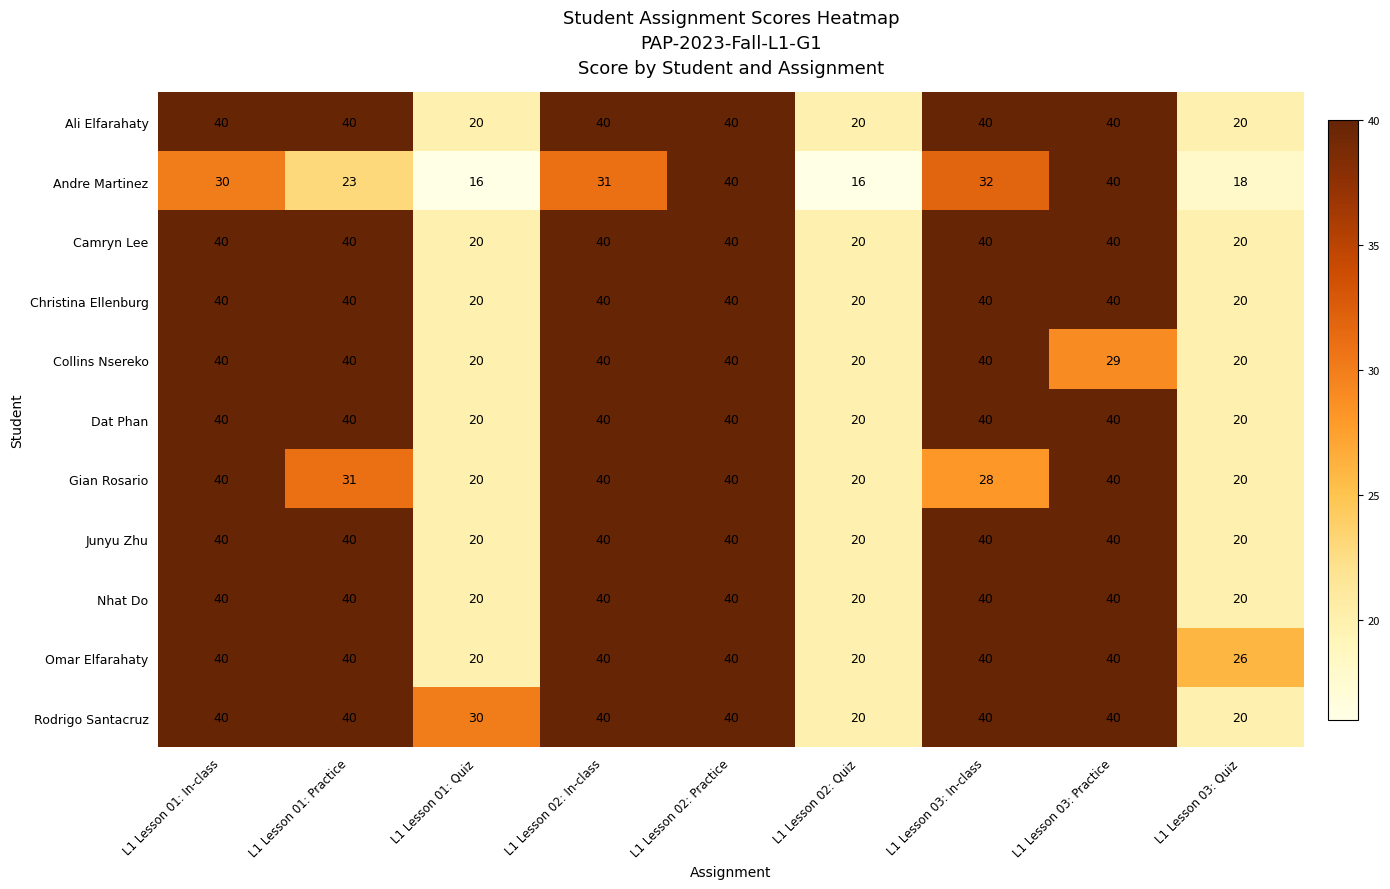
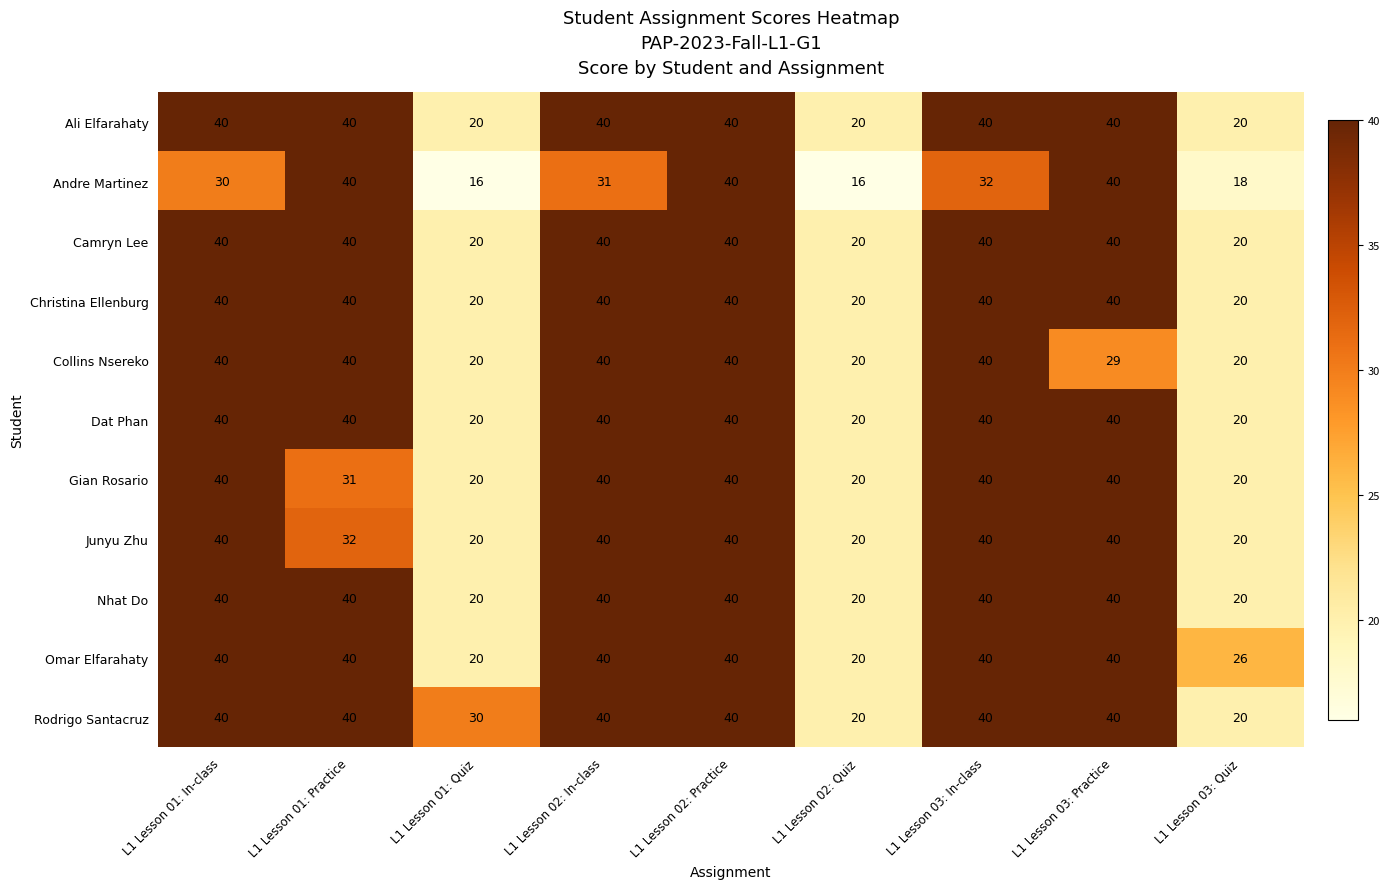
Andre Martinez, L1 Lesson 01: Practice: 23 -> 40
Gian Rosario, L1 Lesson 03: In-class: 28 -> 40
Junyu Zhu, L1 Lesson 01: Practice: 40 -> 32
